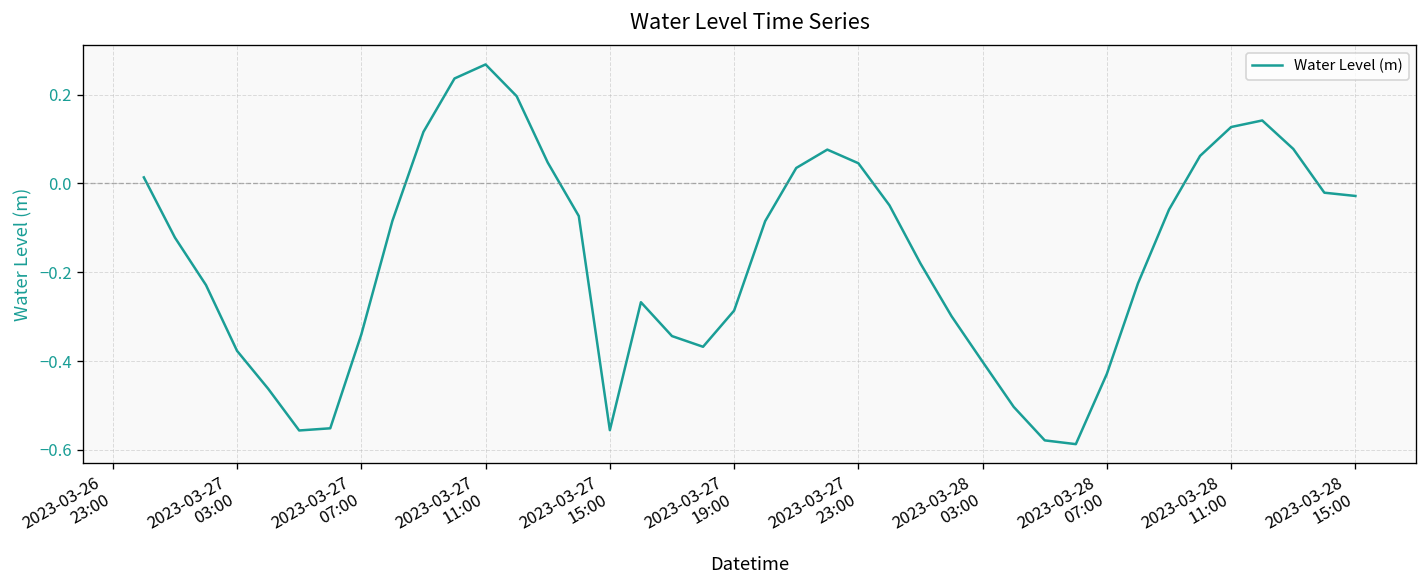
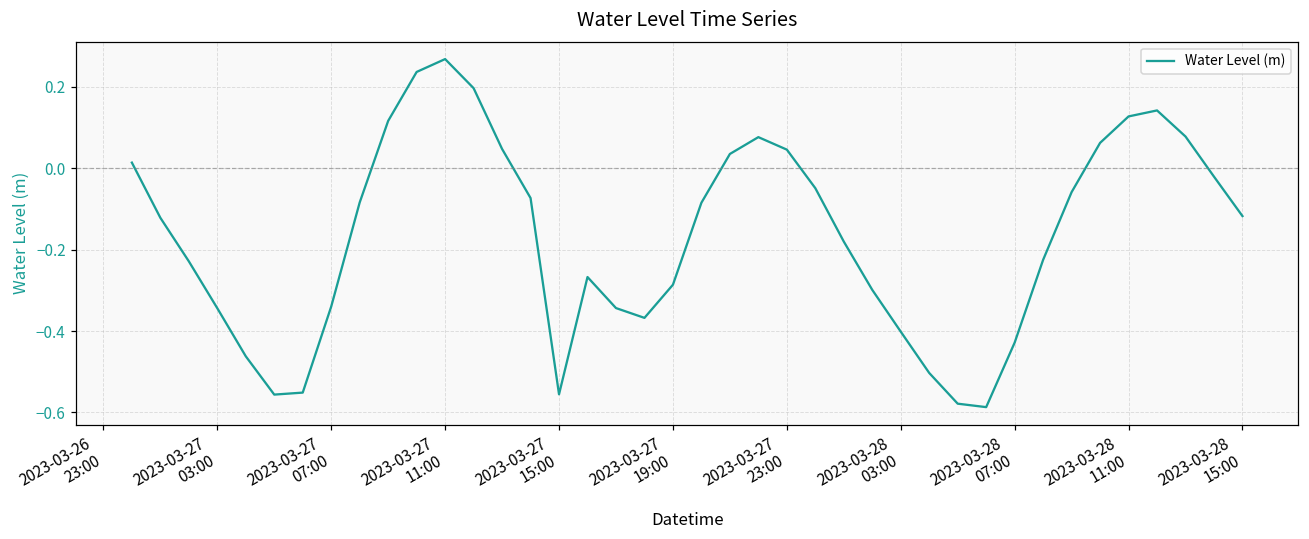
2023-03-27 03:00: -0.38 -> -0.34
2023-03-28 15:00: -0.03 -> -0.12
